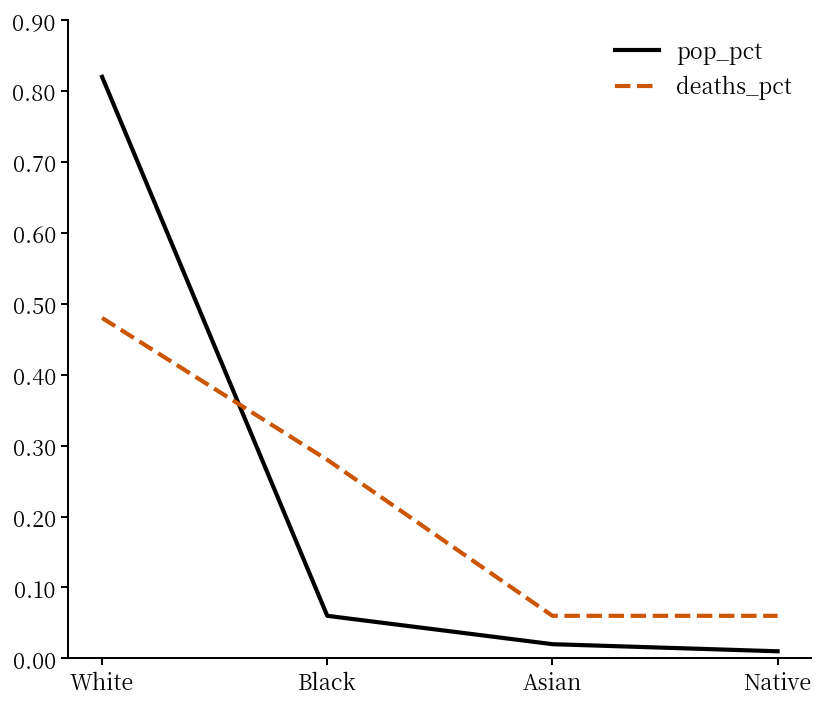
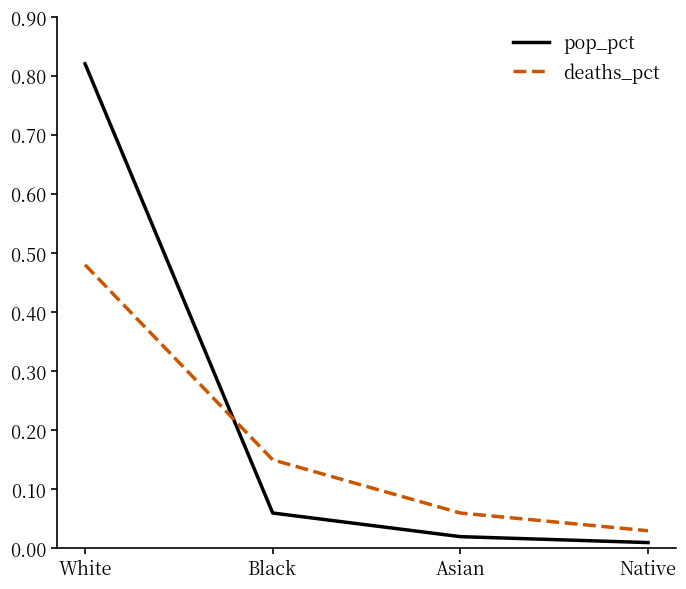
deaths_pct, Black: 0.28 -> 0.15
deaths_pct, Native: 0.06 -> 0.03
